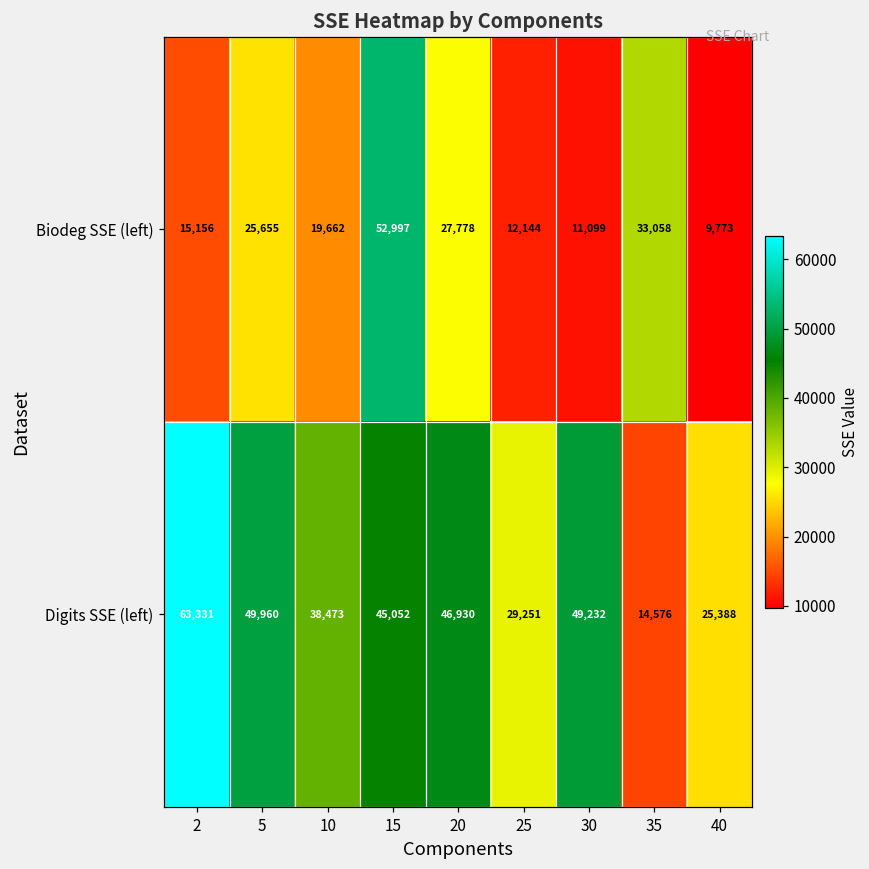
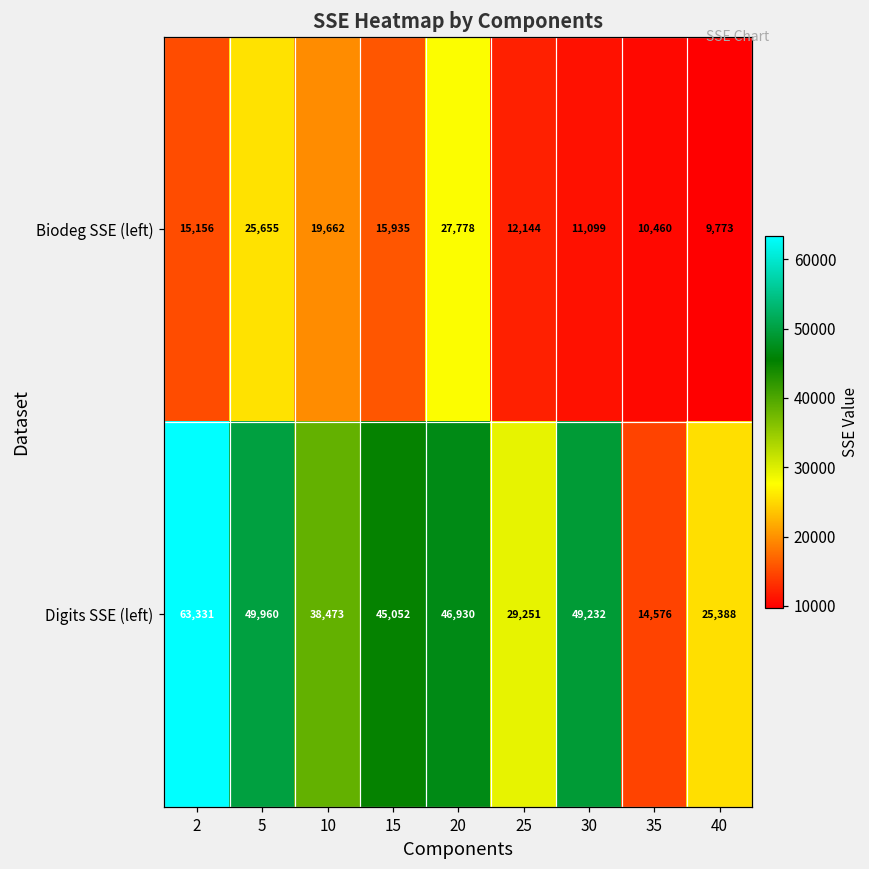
Biodeg SSE (left), 15: 52,997 -> 15,935
Biodeg SSE (left), 35: 33,058 -> 10,460
